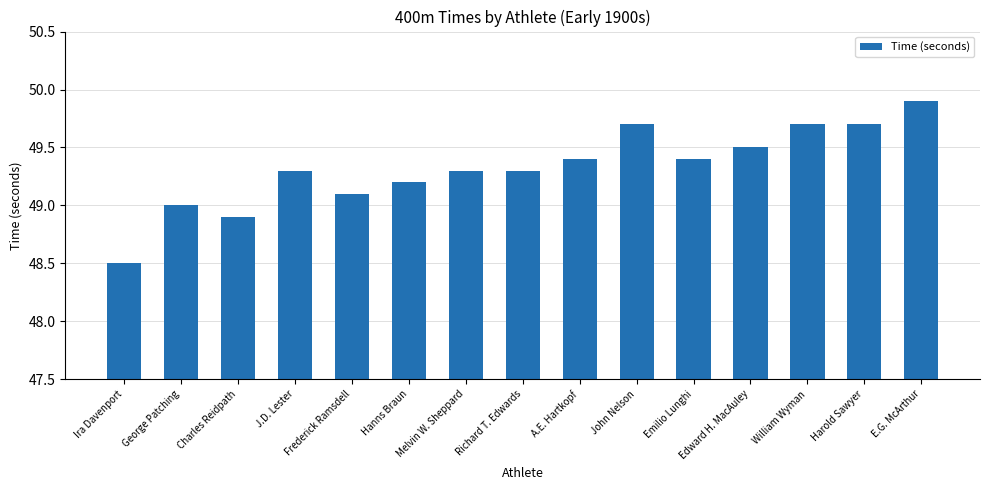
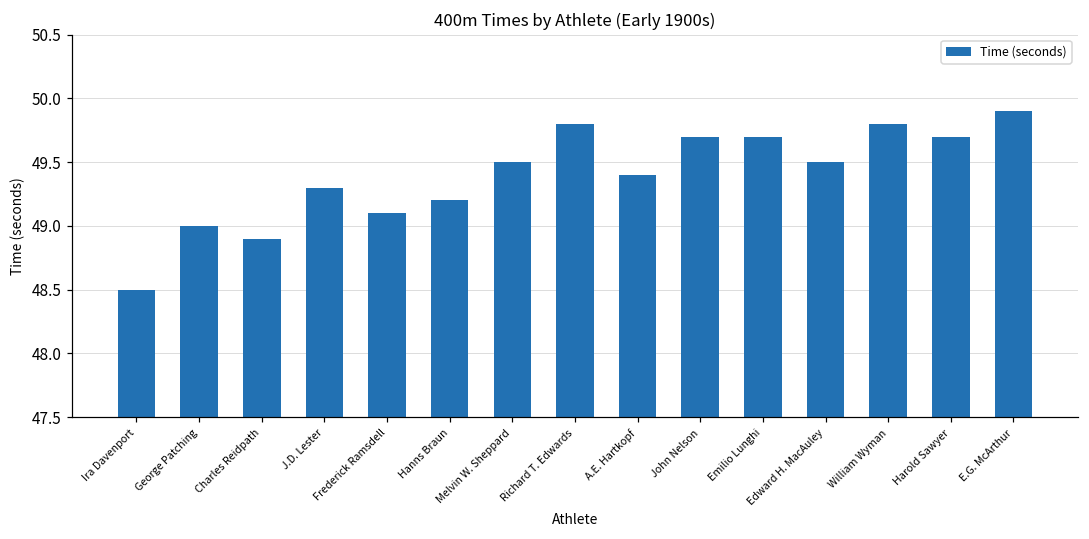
Melvin W. Sheppard: 49.3 -> 49.5
Richard T. Edwards: 49.3 -> 49.8
Emilio Lunghi: 49.4 -> 49.7
William Wyman: 49.7 -> 49.8
